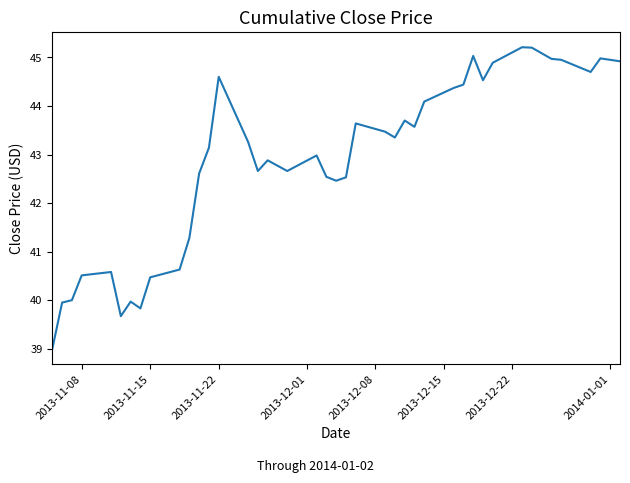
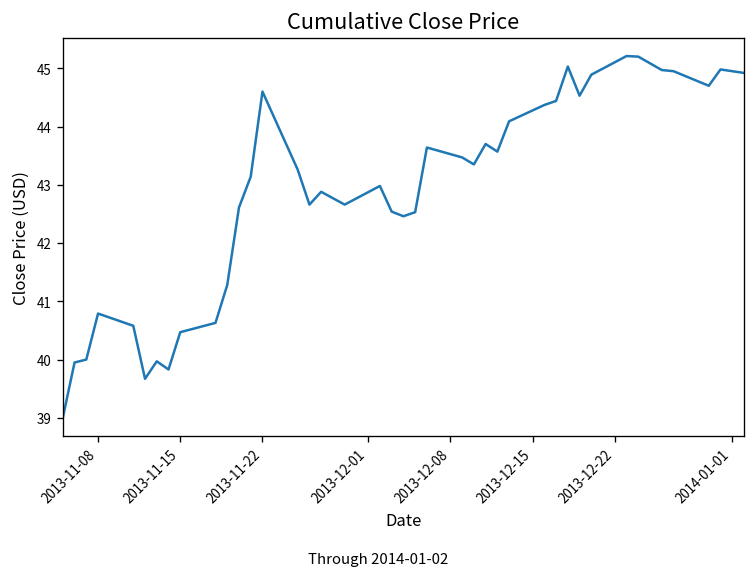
2013-11-08: 40.5 -> 40.8
